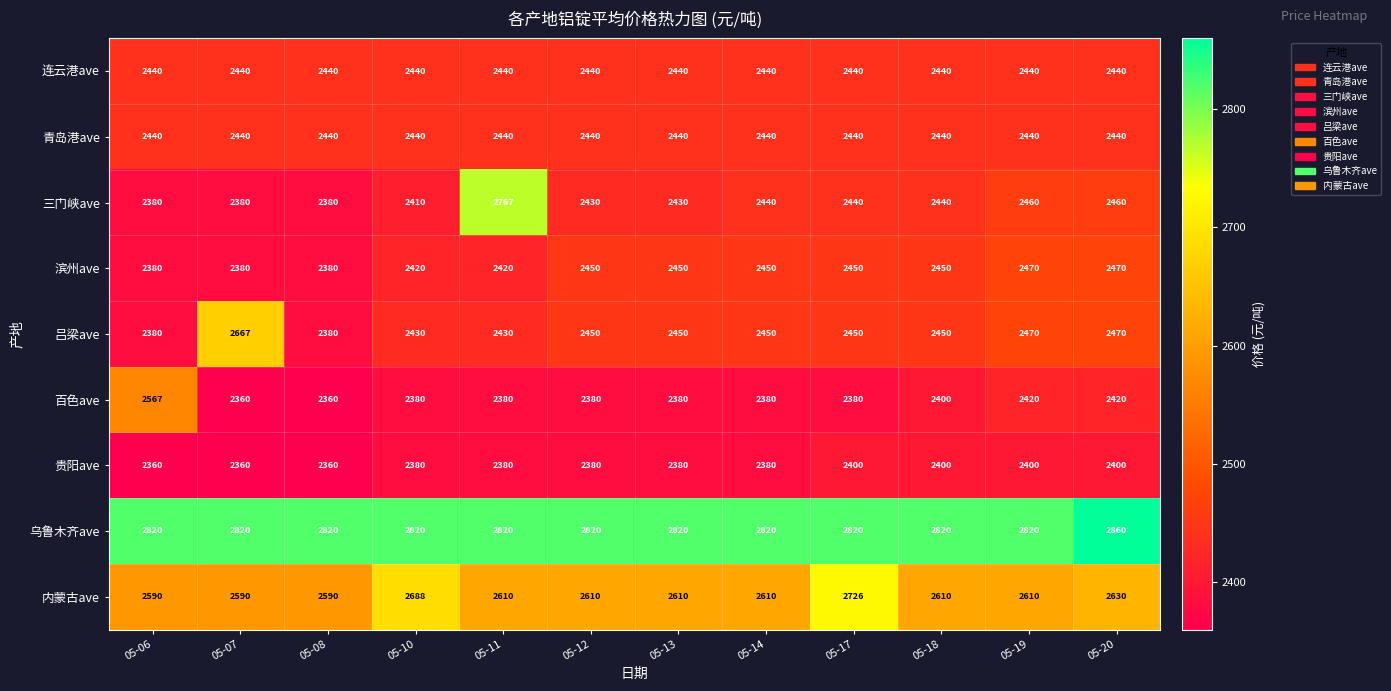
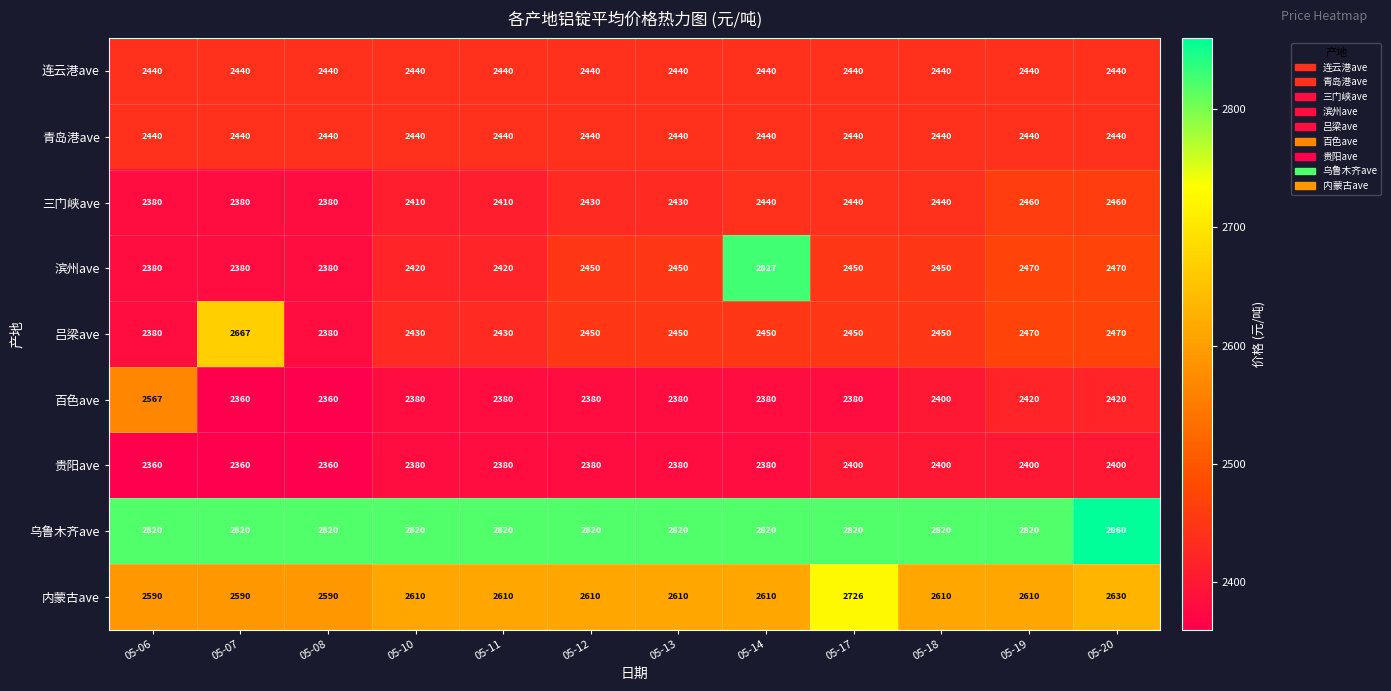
三门峡ave, 05-11: 2767 -> 2410
滨州ave, 05-14: 2450 -> 2827
内蒙古ave, 05-10: 2688 -> 2610
